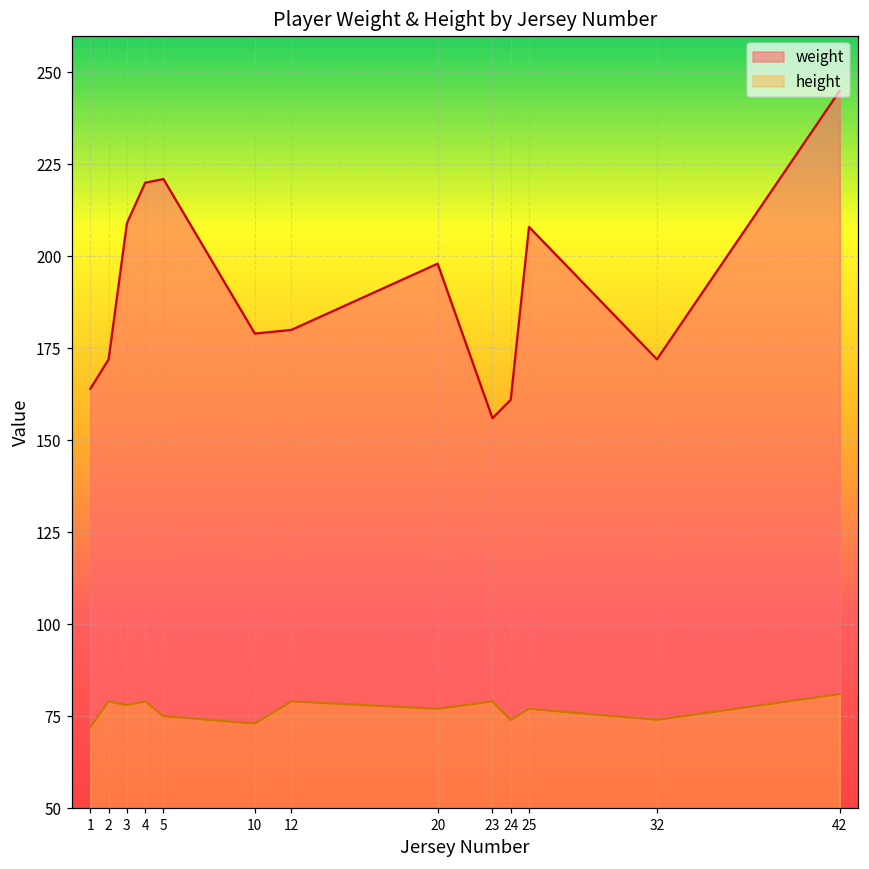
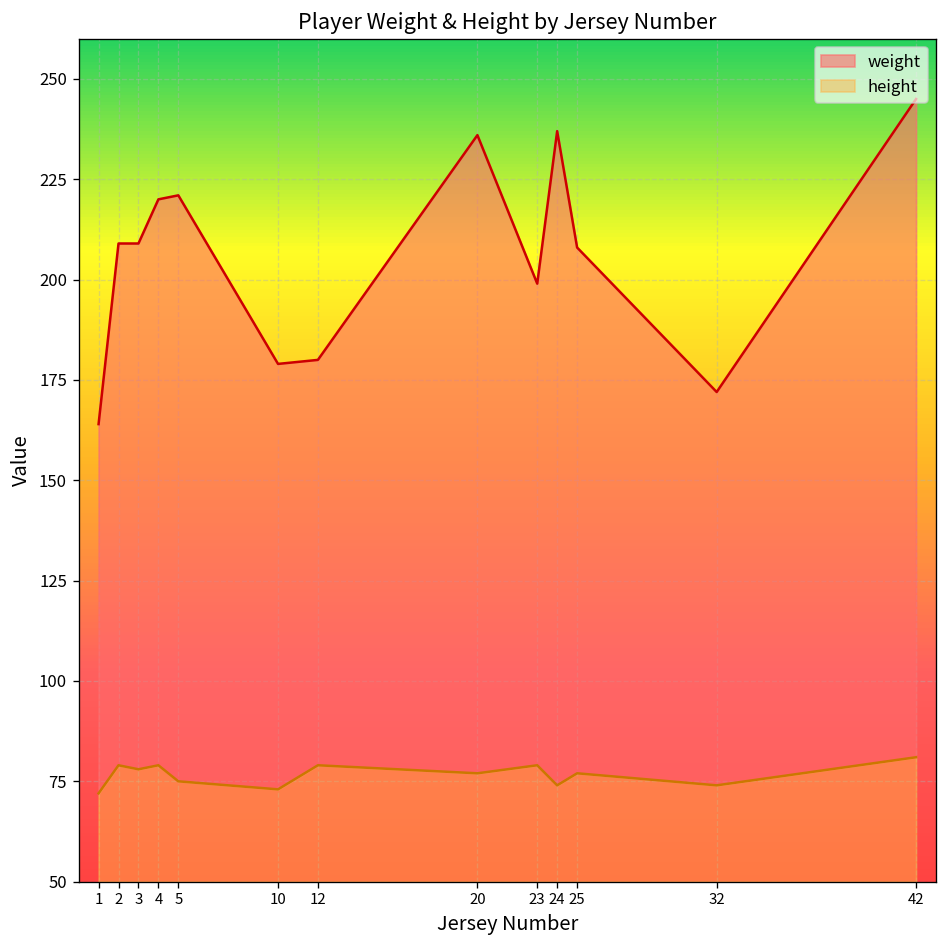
weight, 2: 172 -> 209
weight, 20: 198 -> 236
weight, 23: 156 -> 199
weight, 24: 161 -> 237
